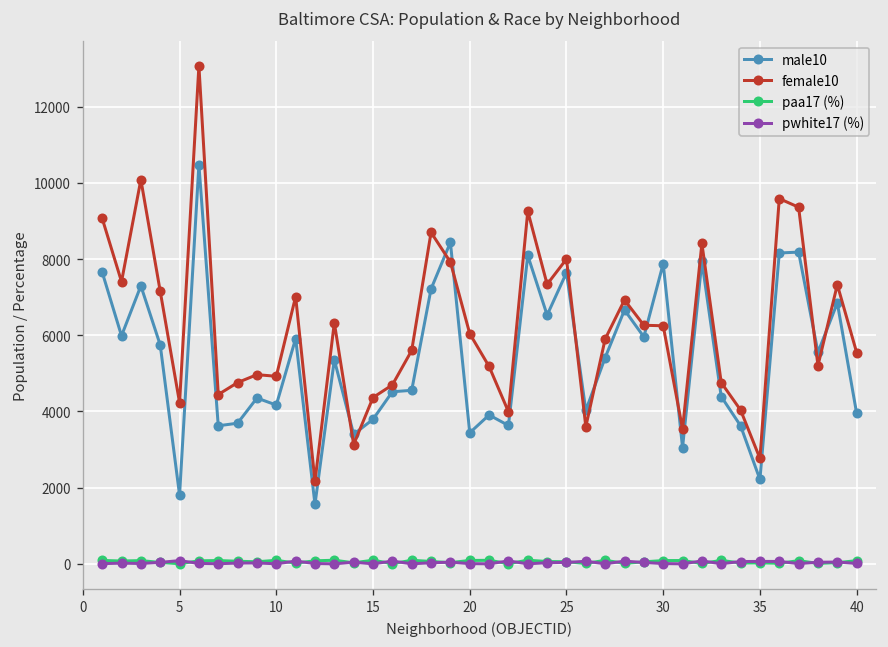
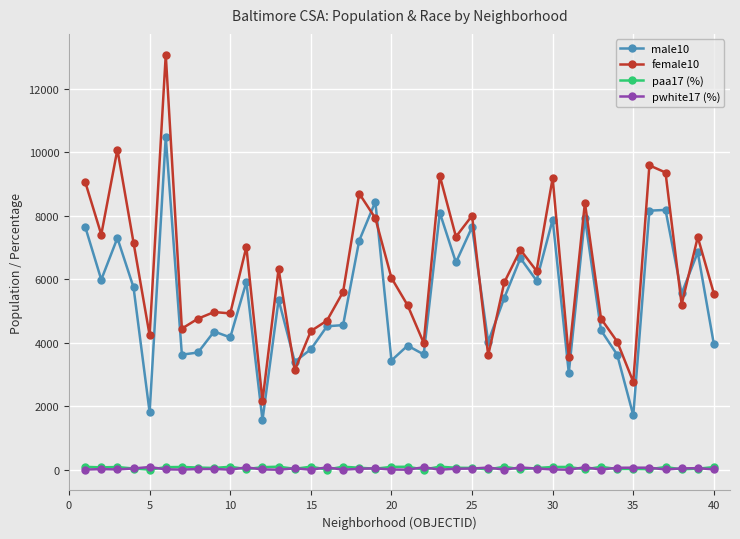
female10, 30: 6200 -> 9200
male10, 35: 2200 -> 1700
